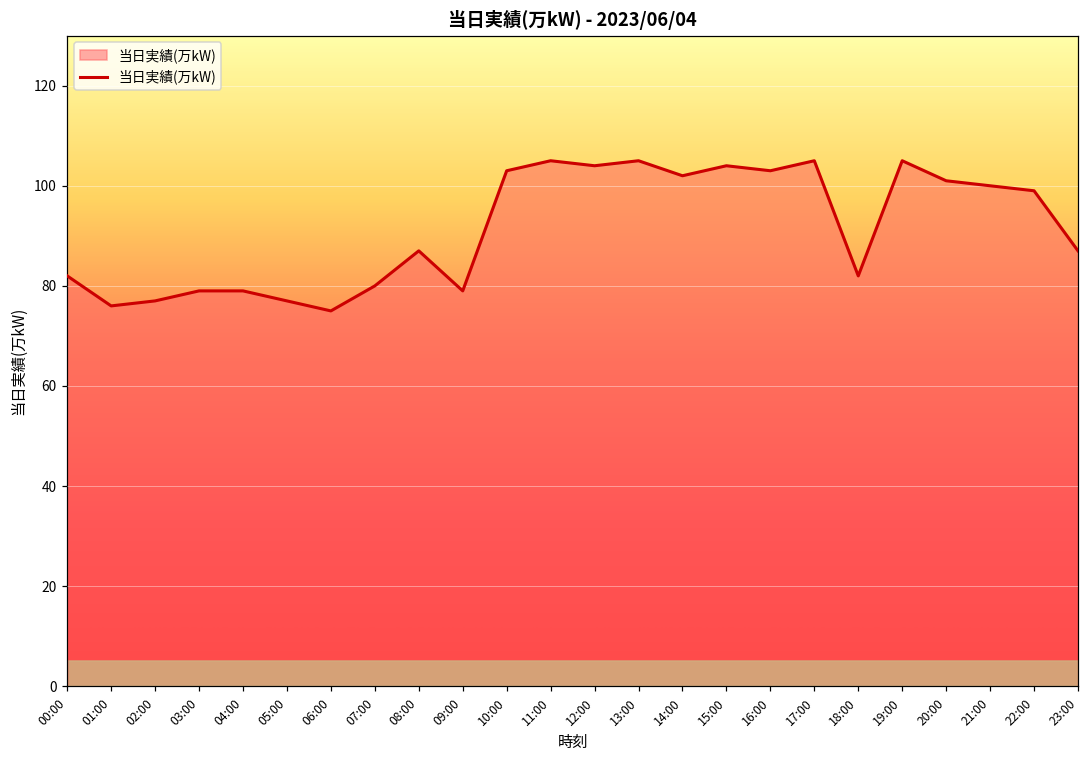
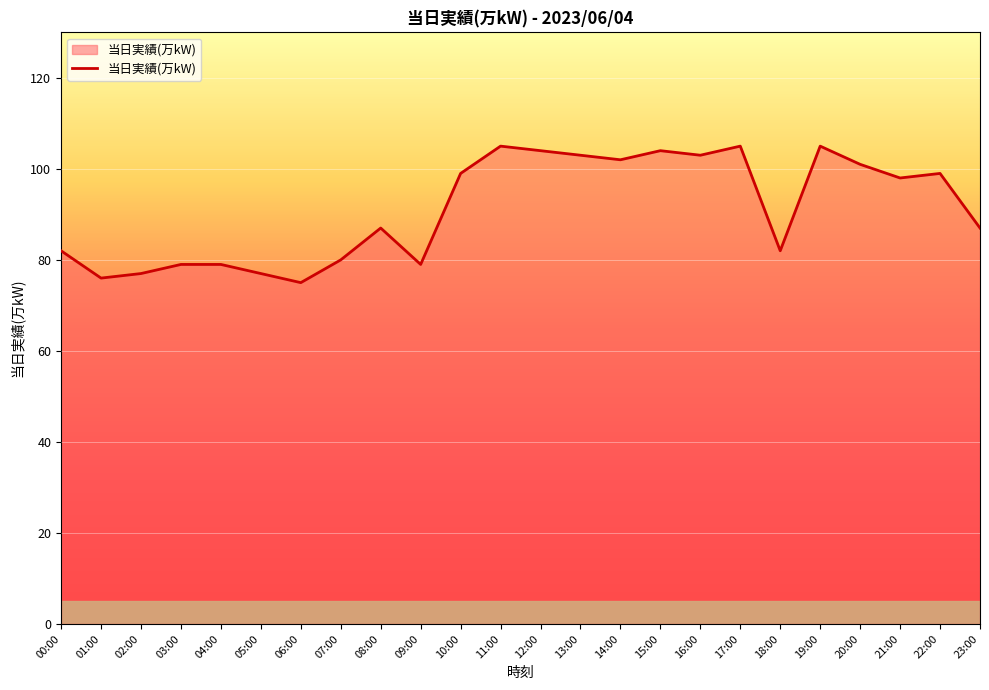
10:00: 103 -> 99
13:00: 105 -> 103
21:00: 100 -> 98
